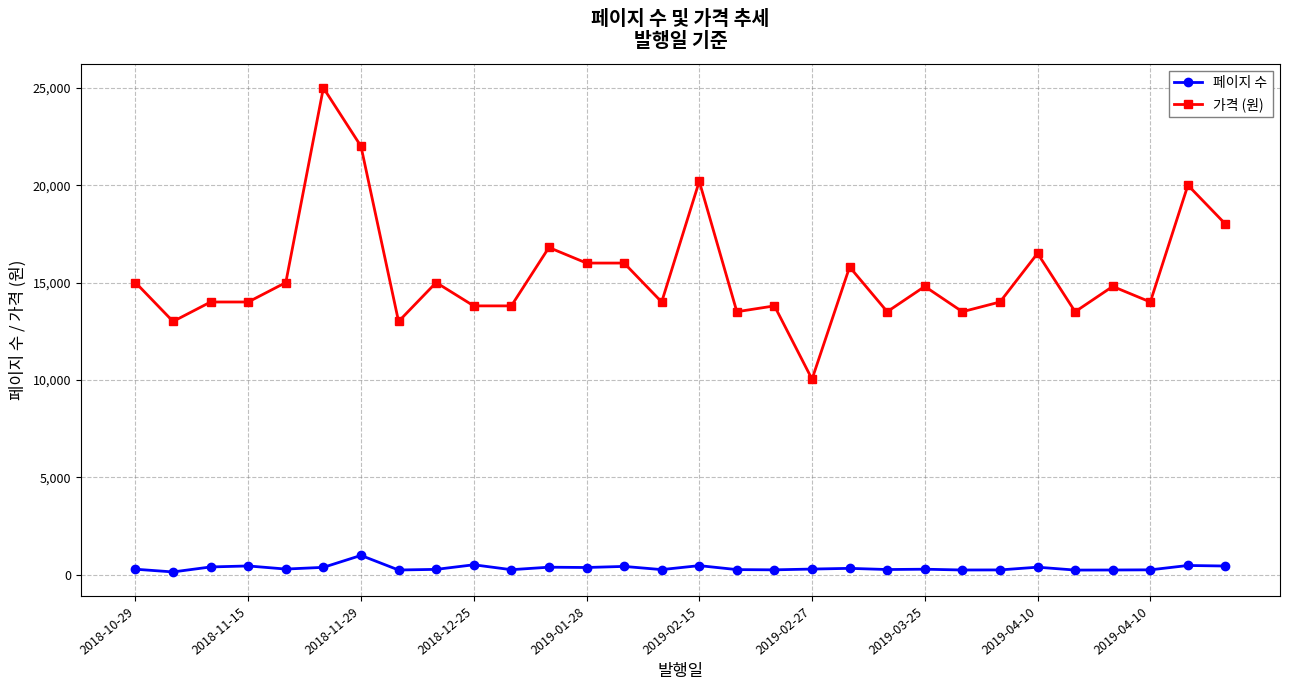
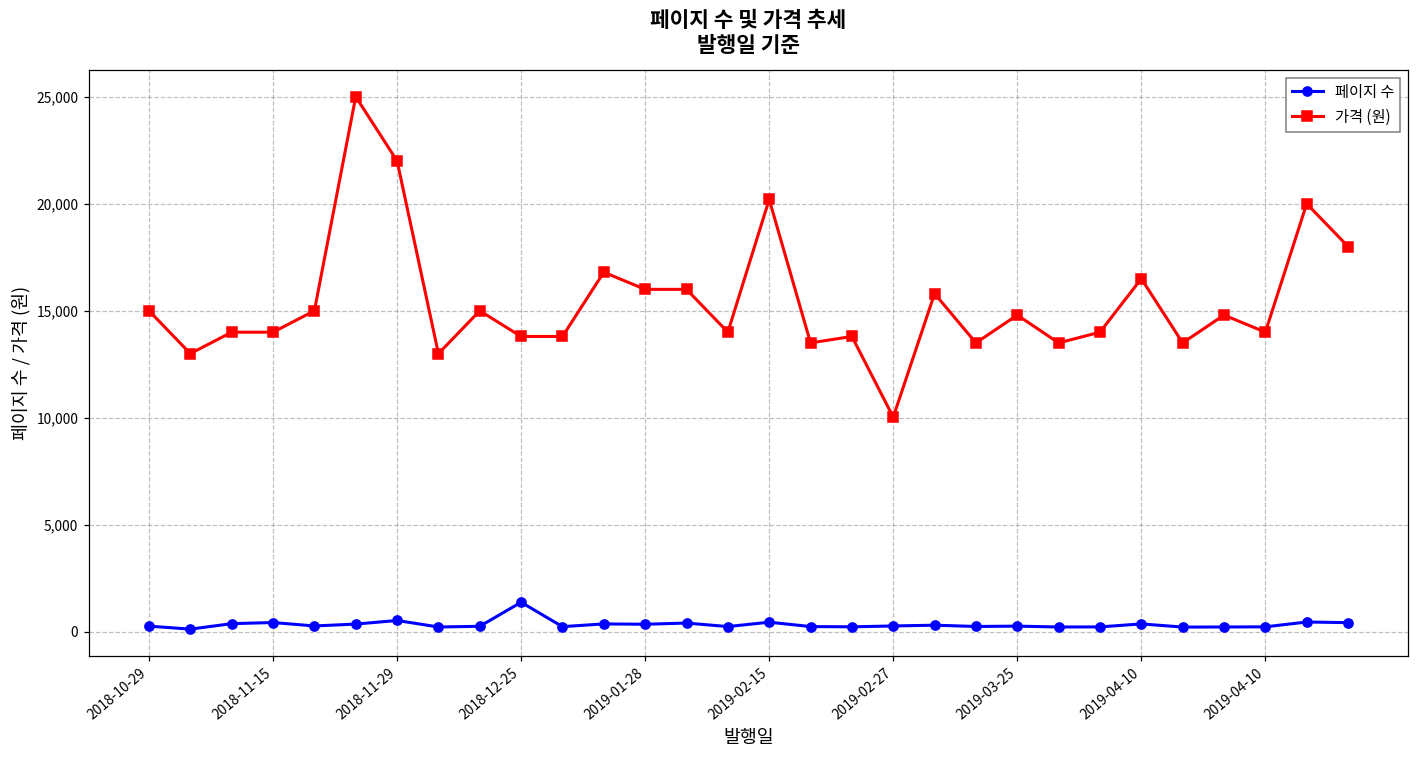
페이지 수, 2018-11-29: 1,000 -> 500
페이지 수, 2018-12-25: 500 -> 1,400
